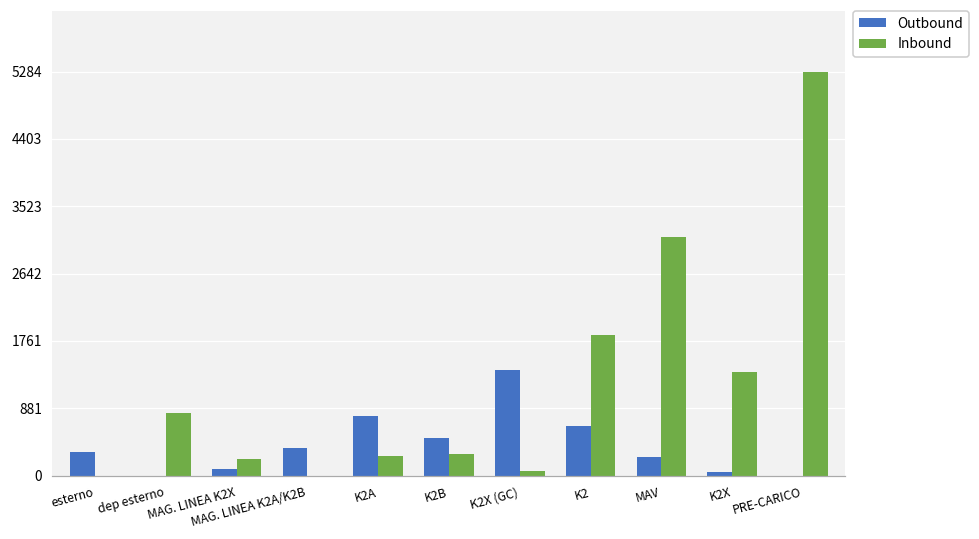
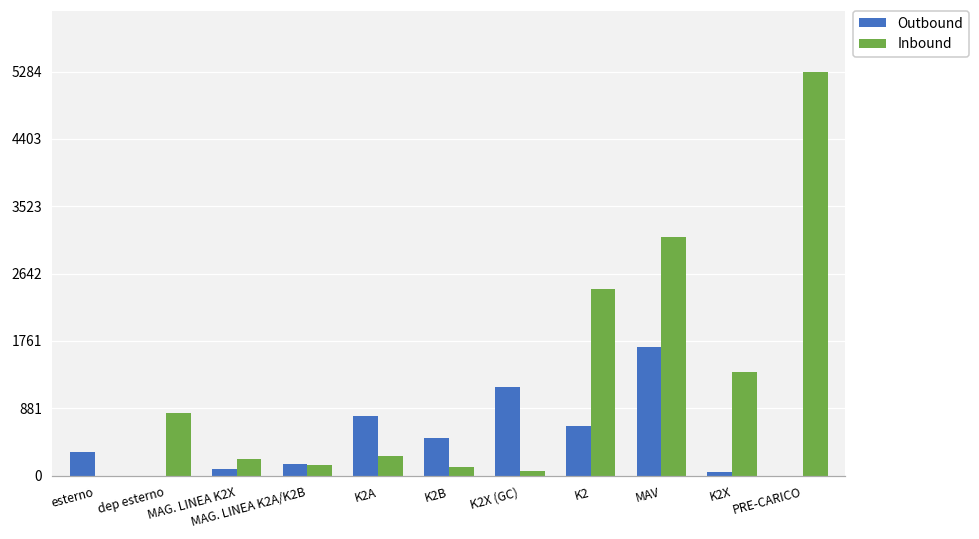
Outbound, MAG. LINEA K2A/K2B: 400 -> 100
Inbound, MAG. LINEA K2A/K2B: 0 -> 100
Inbound, K2B: 300 -> 100
Outbound, K2X (GC): 1400 -> 1200
Inbound, K2: 1800 -> 2400
Outbound, MAV: 200 -> 1700
